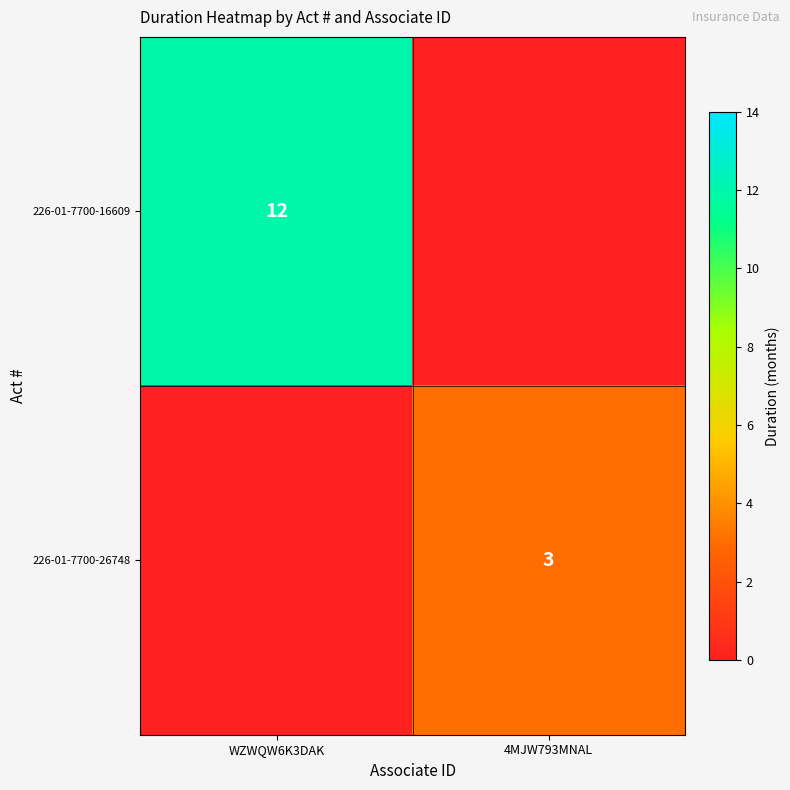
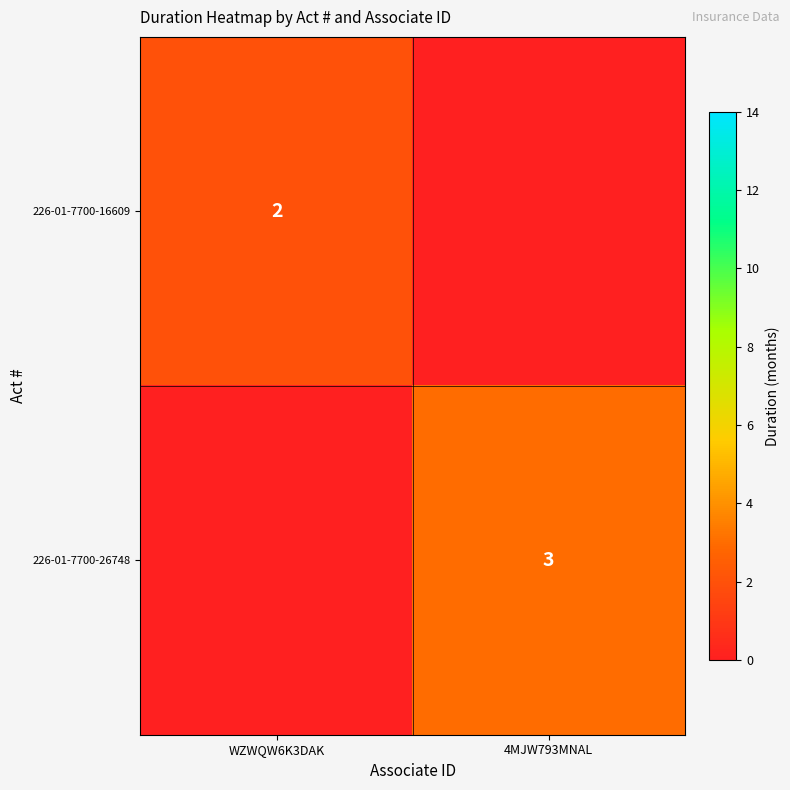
226-01-7700-16609, WZWQW6K3DAK: 12 -> 2
